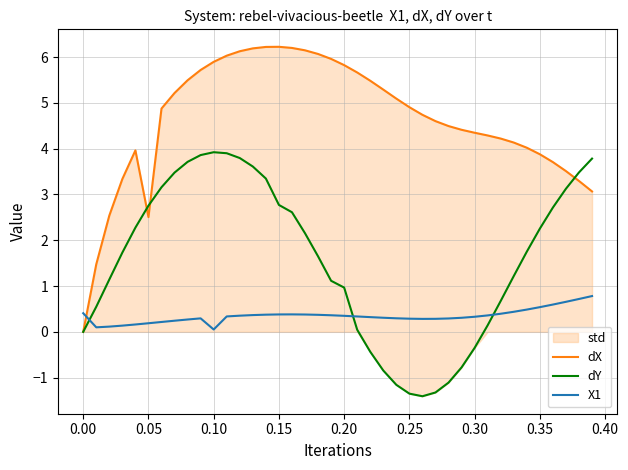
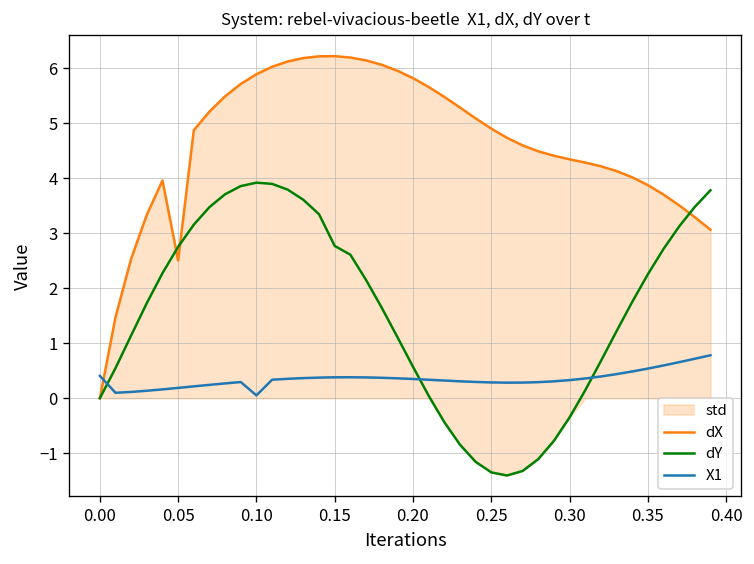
dY, 0.20: 1.0 -> 0.6
